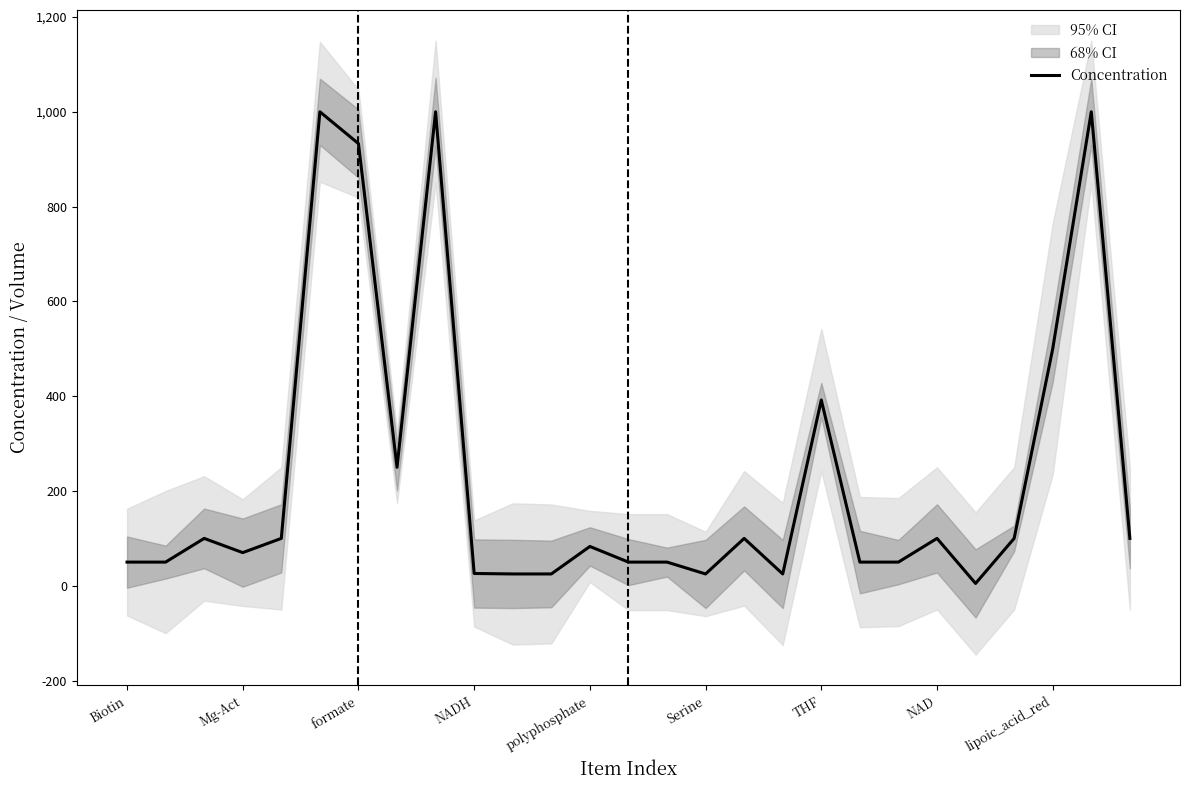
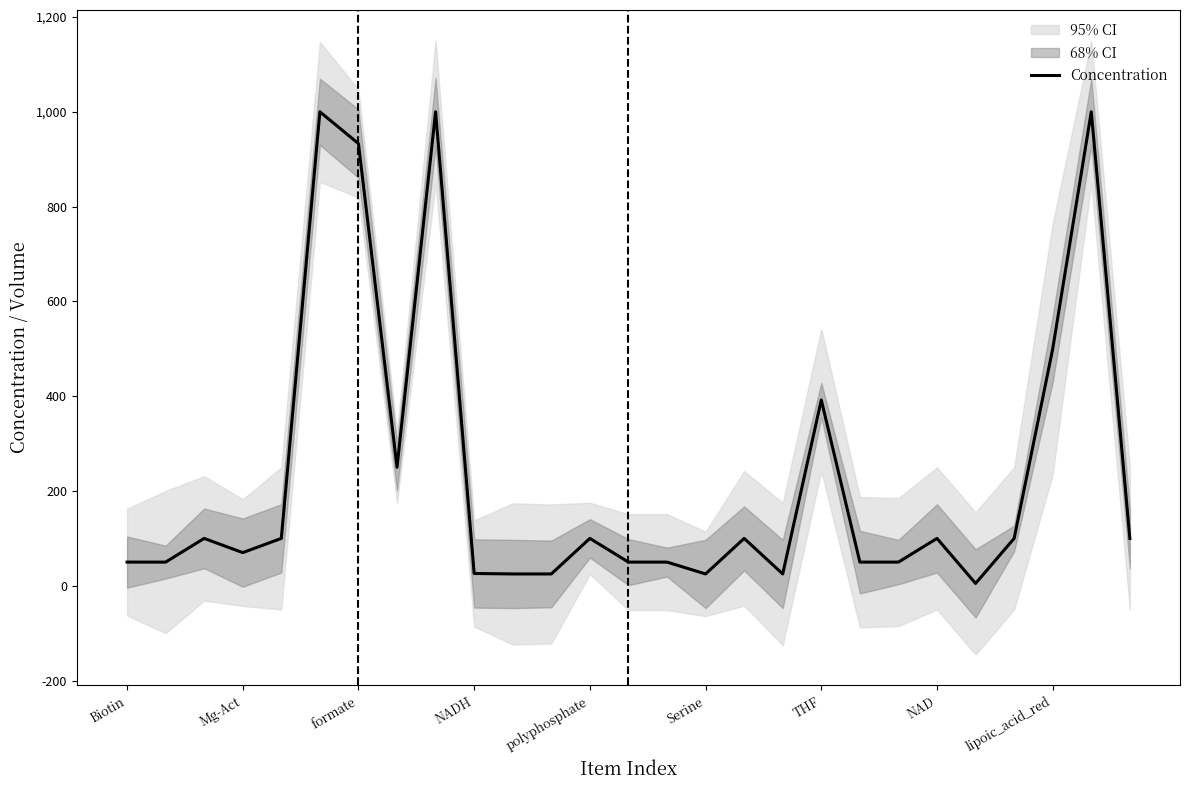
Concentration, polyphosphate: 80 -> 100
